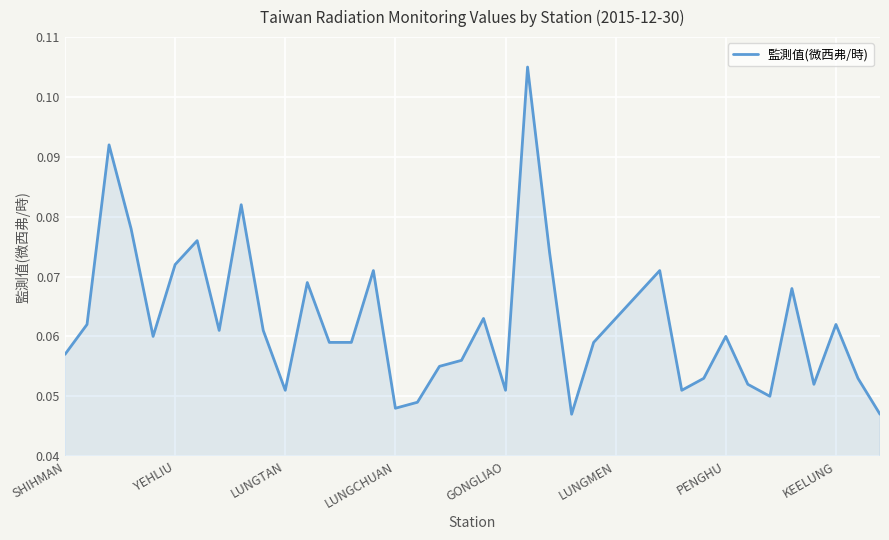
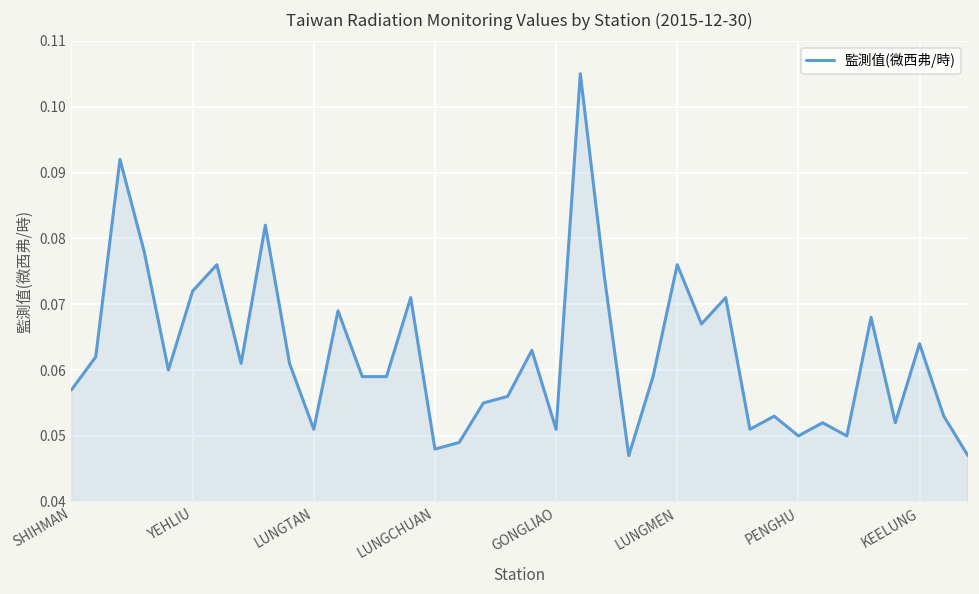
LUNGMEN: 0.063 -> 0.076
PENGHU: 0.06 -> 0.05
KEELUNG: 0.062 -> 0.064
